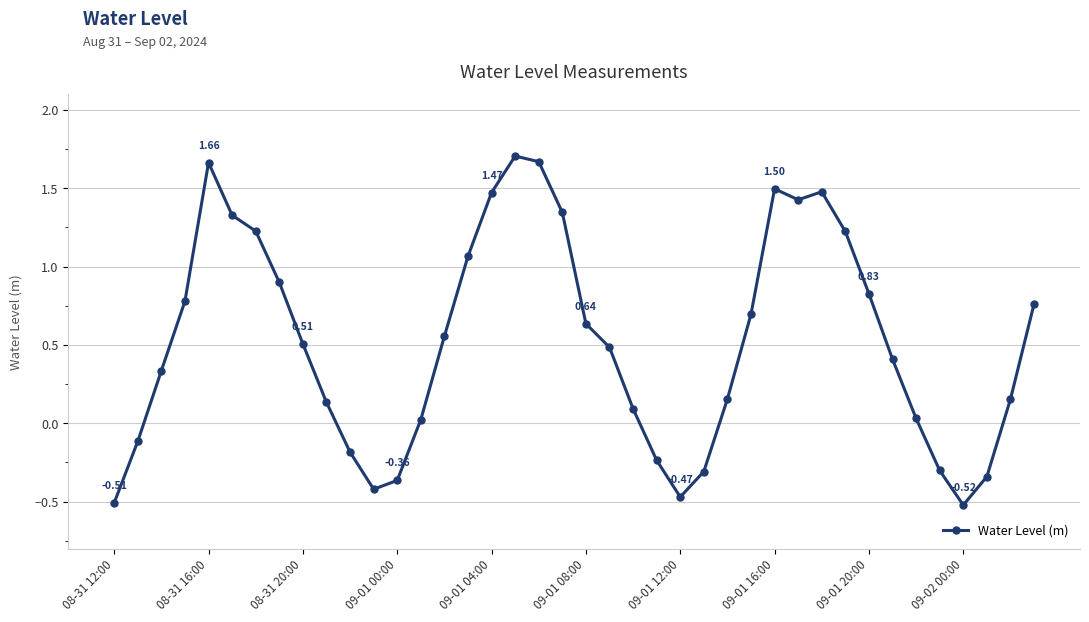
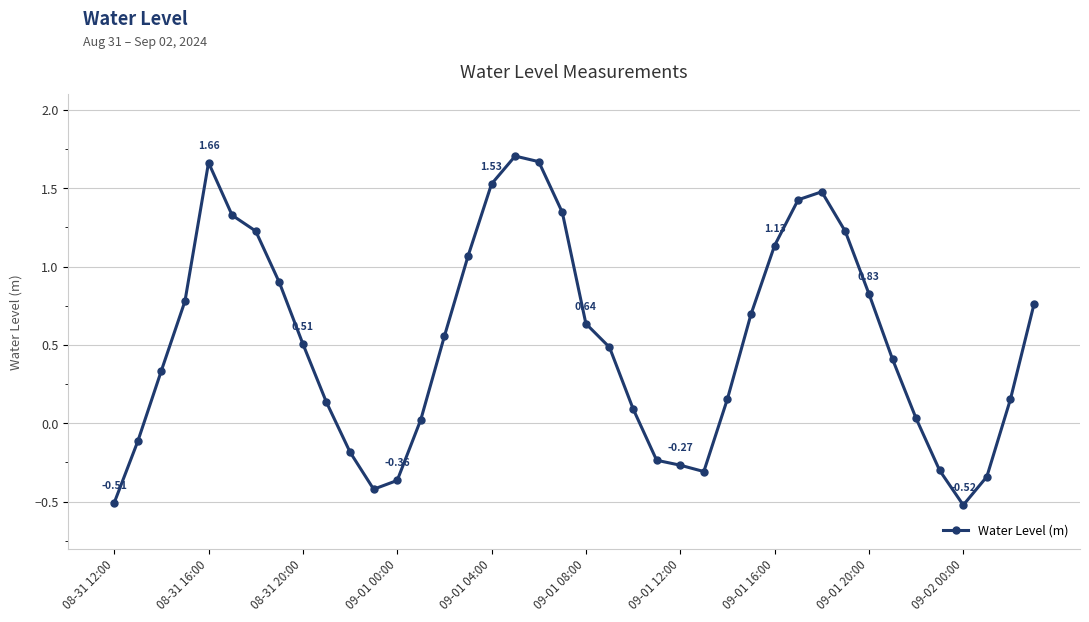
09-01 04:00: 1.47 -> 1.53
09-01 12:00: -0.47 -> -0.27
09-01 16:00: 1.50 -> 1.13
